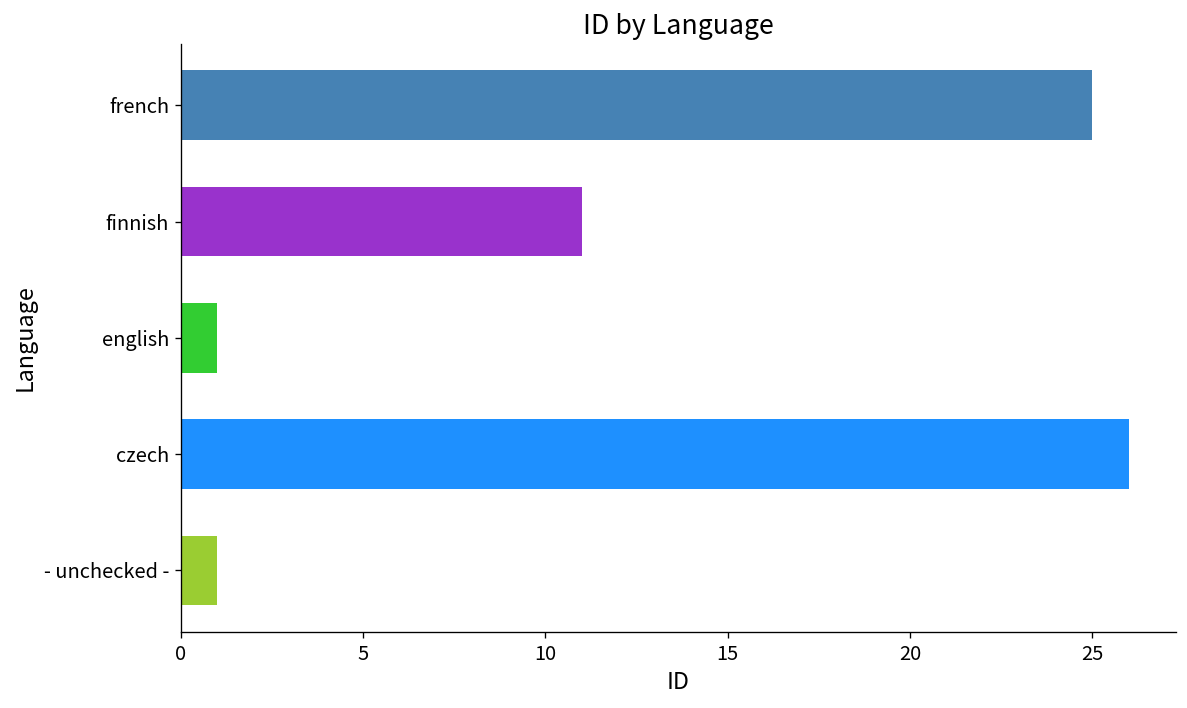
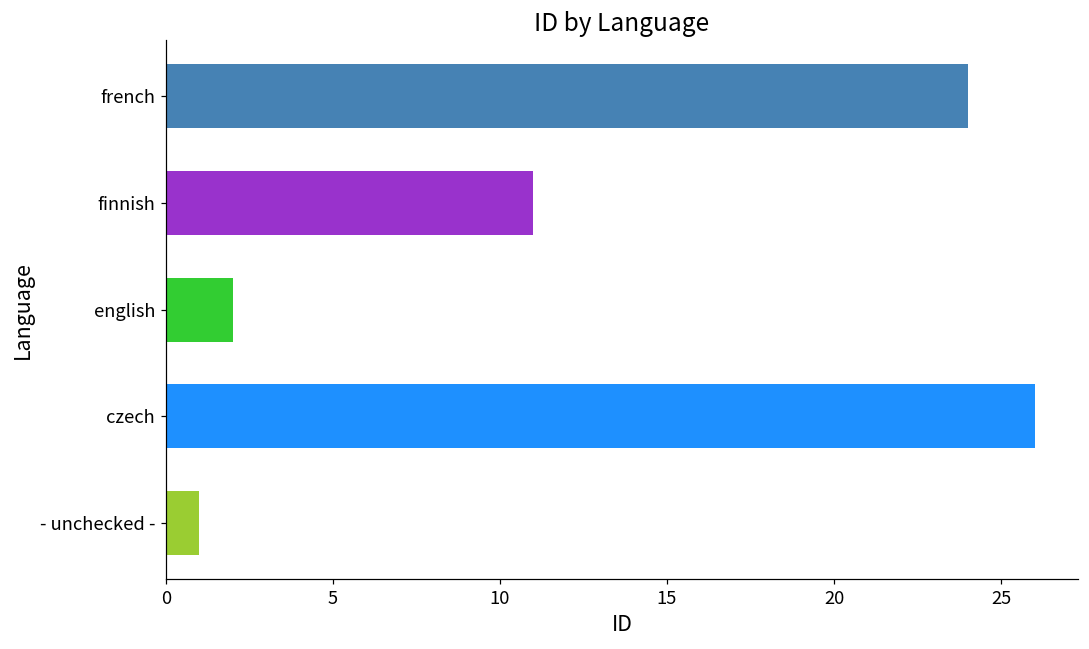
french: 25 -> 24
english: 1 -> 2
